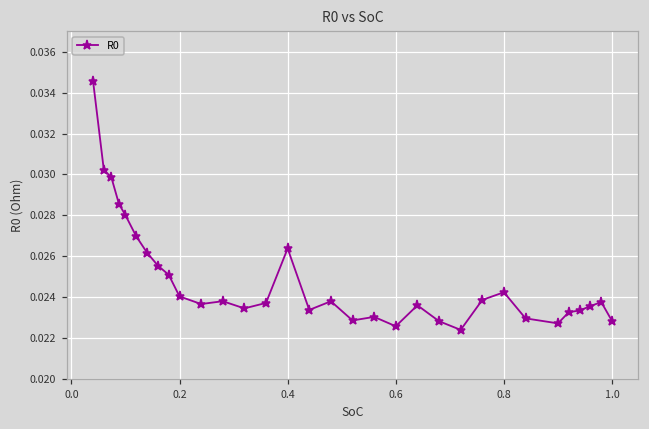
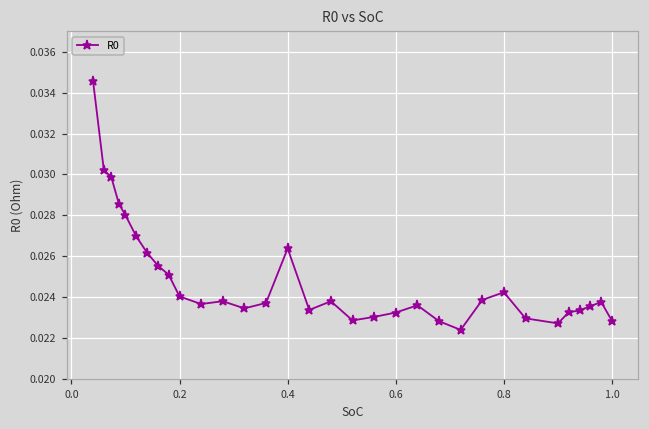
0.6: 0.0226 -> 0.0233
